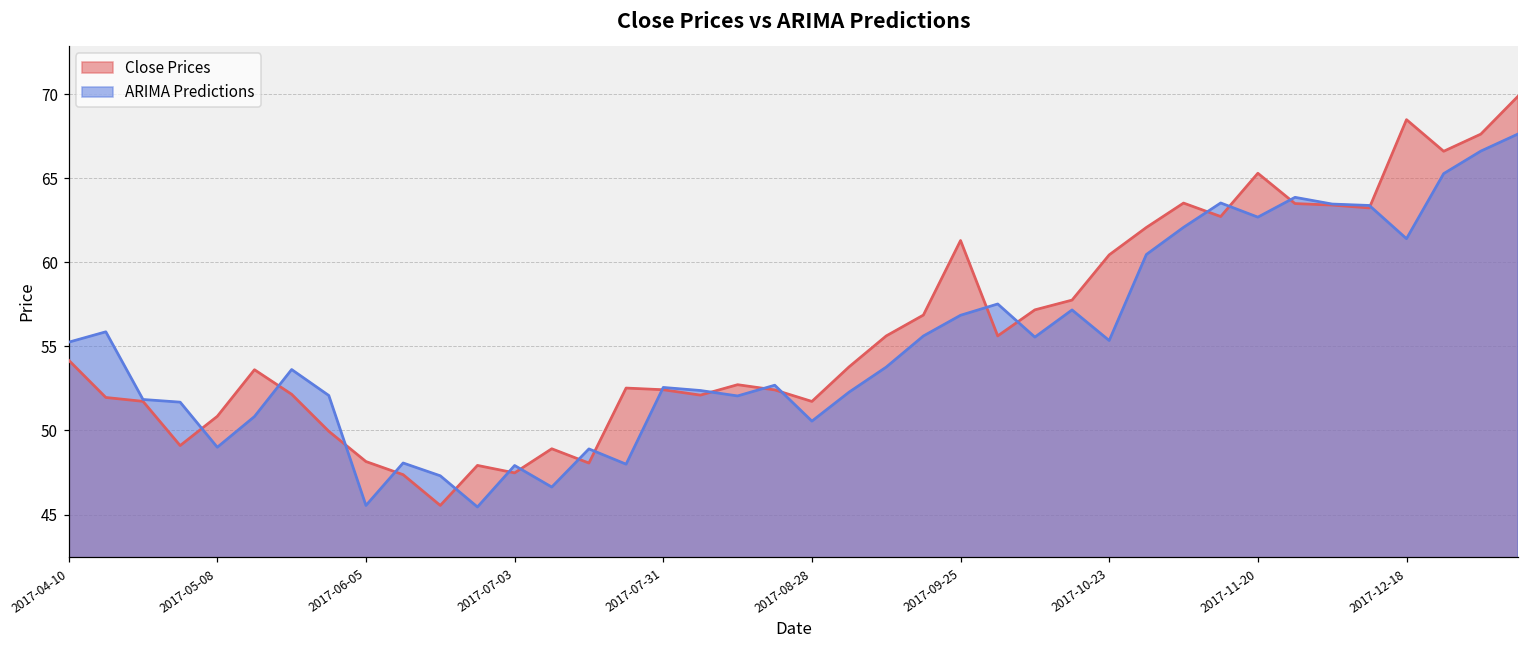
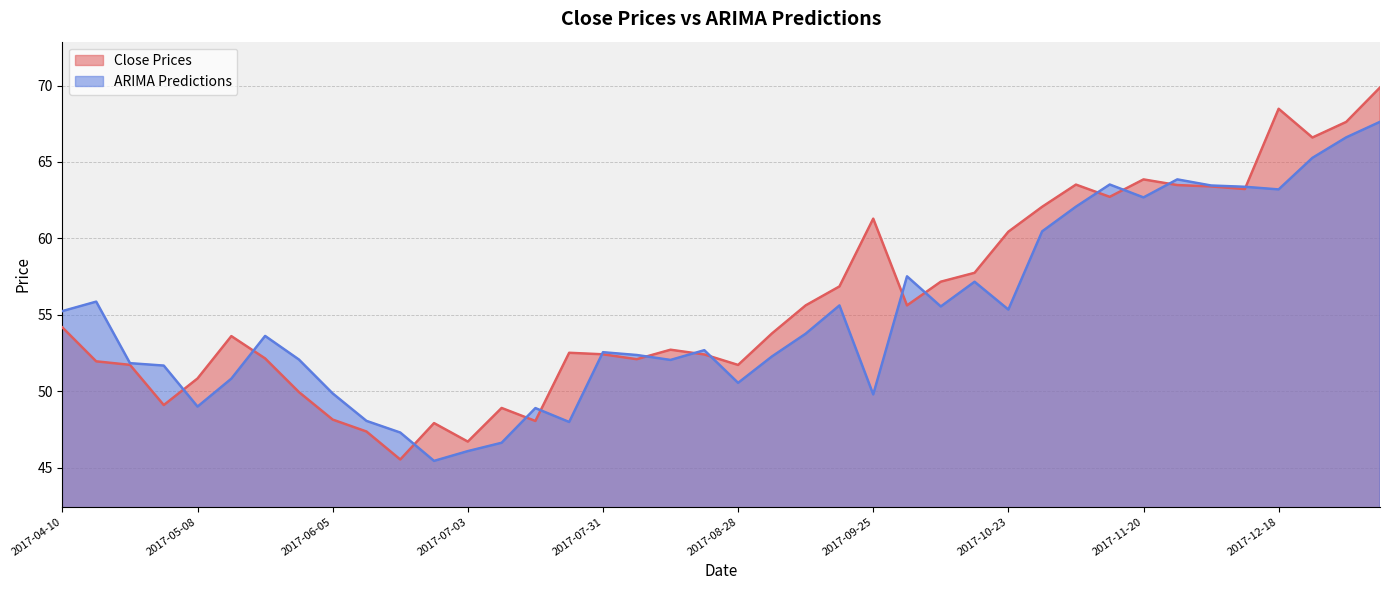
ARIMA Predictions, 2017-06-05: 45.5 -> 49.9
Close Prices, 2017-07-03: 47.5 -> 46.7
ARIMA Predictions, 2017-07-03: 47.9 -> 46.1
ARIMA Predictions, 2017-09-25: 56.8 -> 49.8
Close Prices, 2017-11-20: 65.3 -> 63.9
ARIMA Predictions, 2017-12-18: 61.4 -> 63.2
